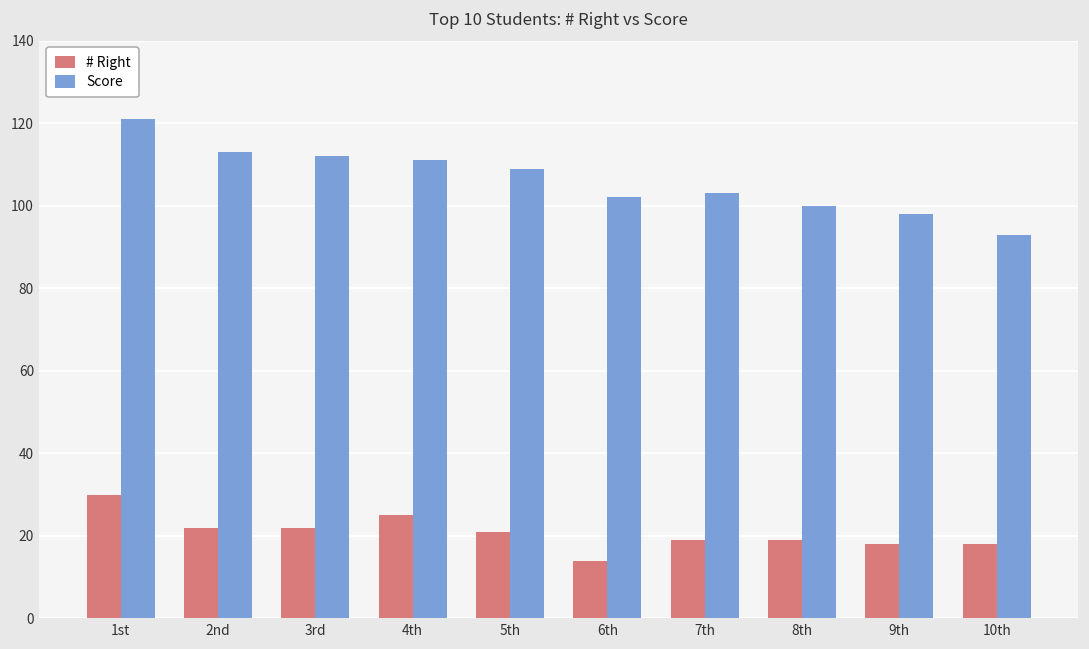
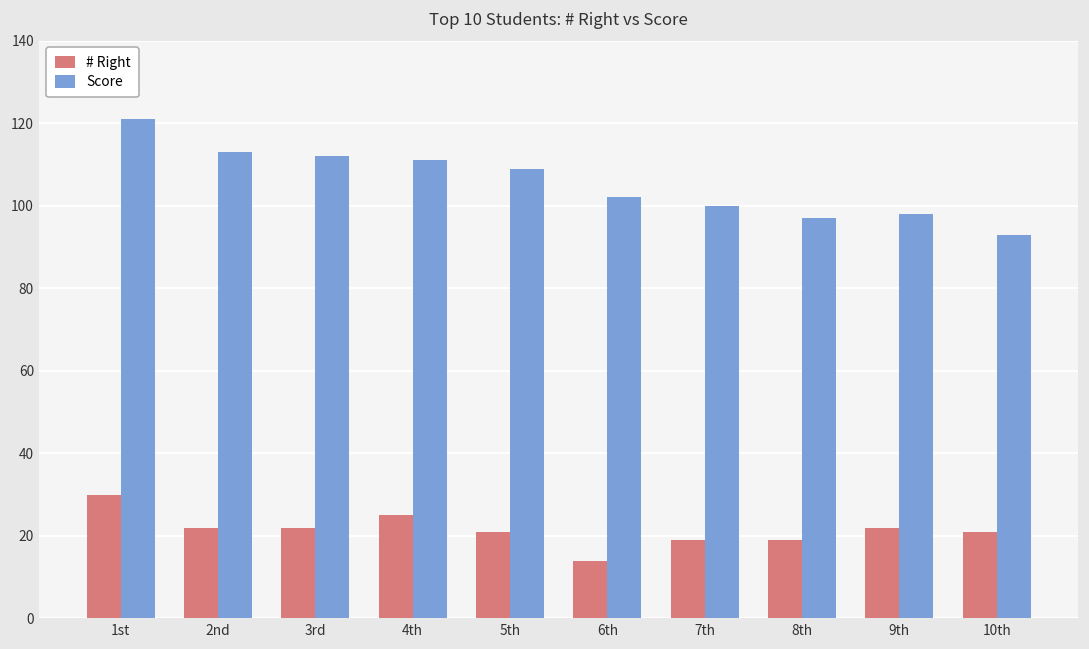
Score, 7th: 103 -> 100
Score, 8th: 100 -> 97
# Right, 9th: 18 -> 22
# Right, 10th: 18 -> 21
